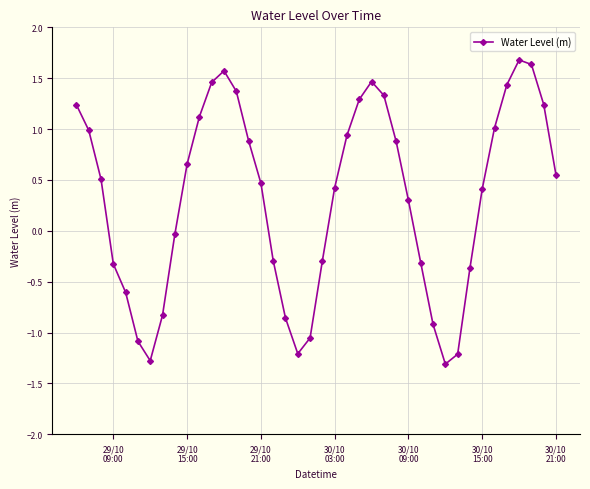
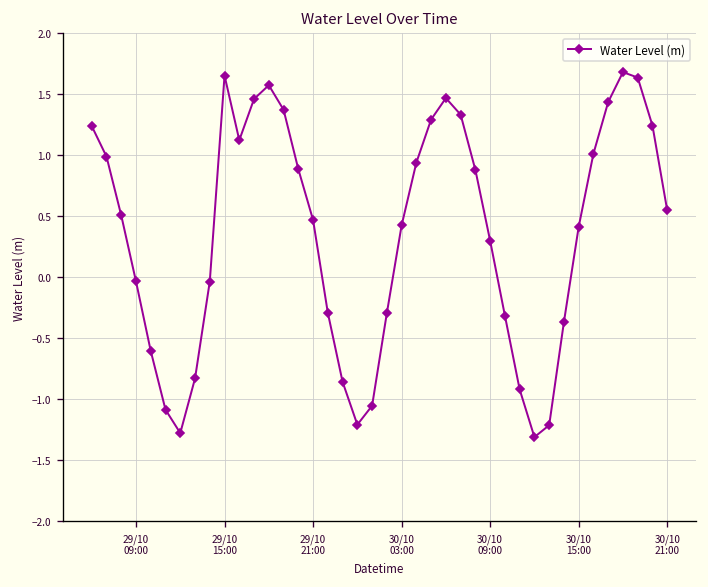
29/10 09:00: -0.33 -> -0.03
29/10 15:00: 0.66 -> 1.65
